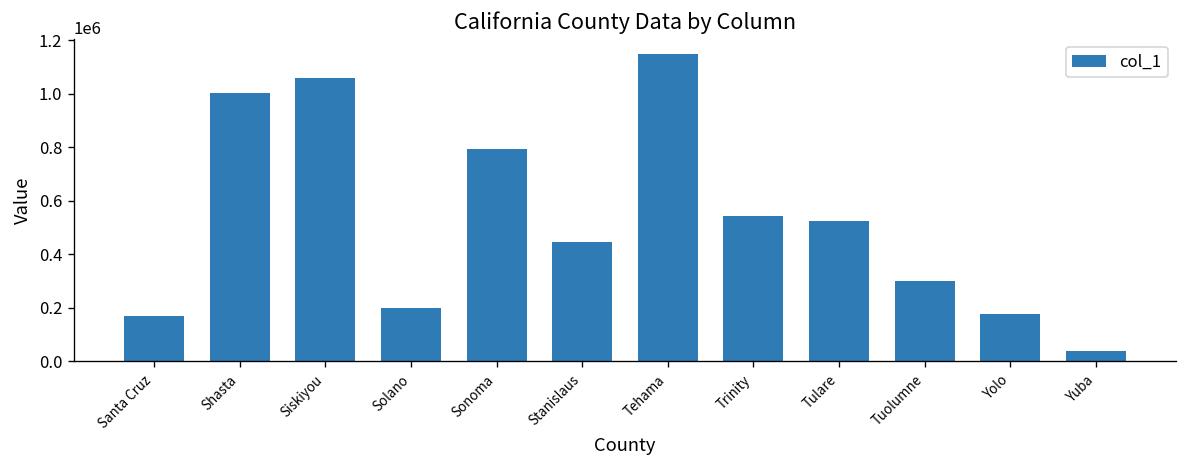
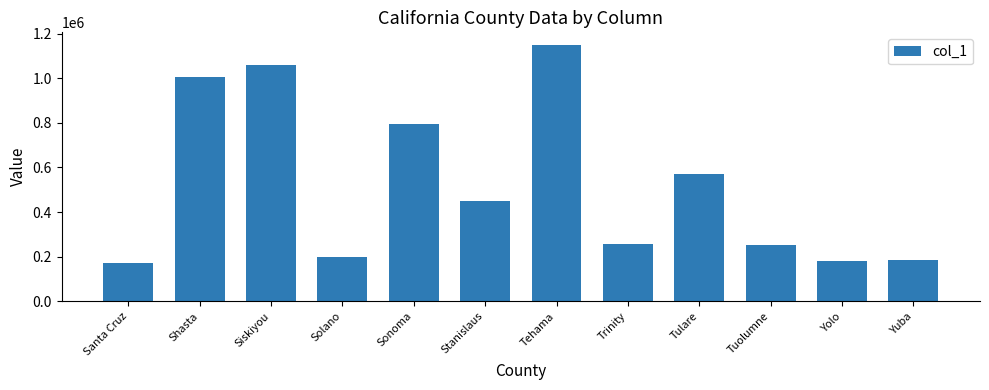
Trinity: 540000 -> 260000
Tulare: 530000 -> 570000
Tuolumne: 300000 -> 250000
Yuba: 40000 -> 180000
